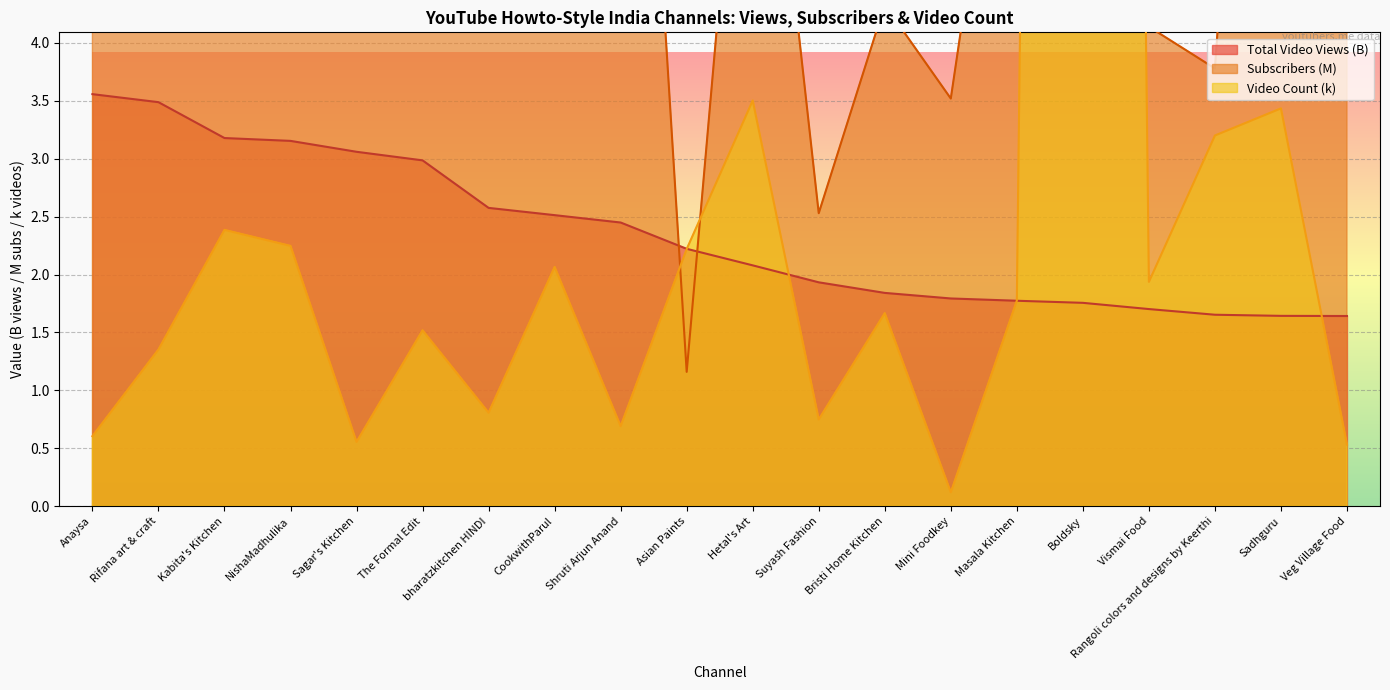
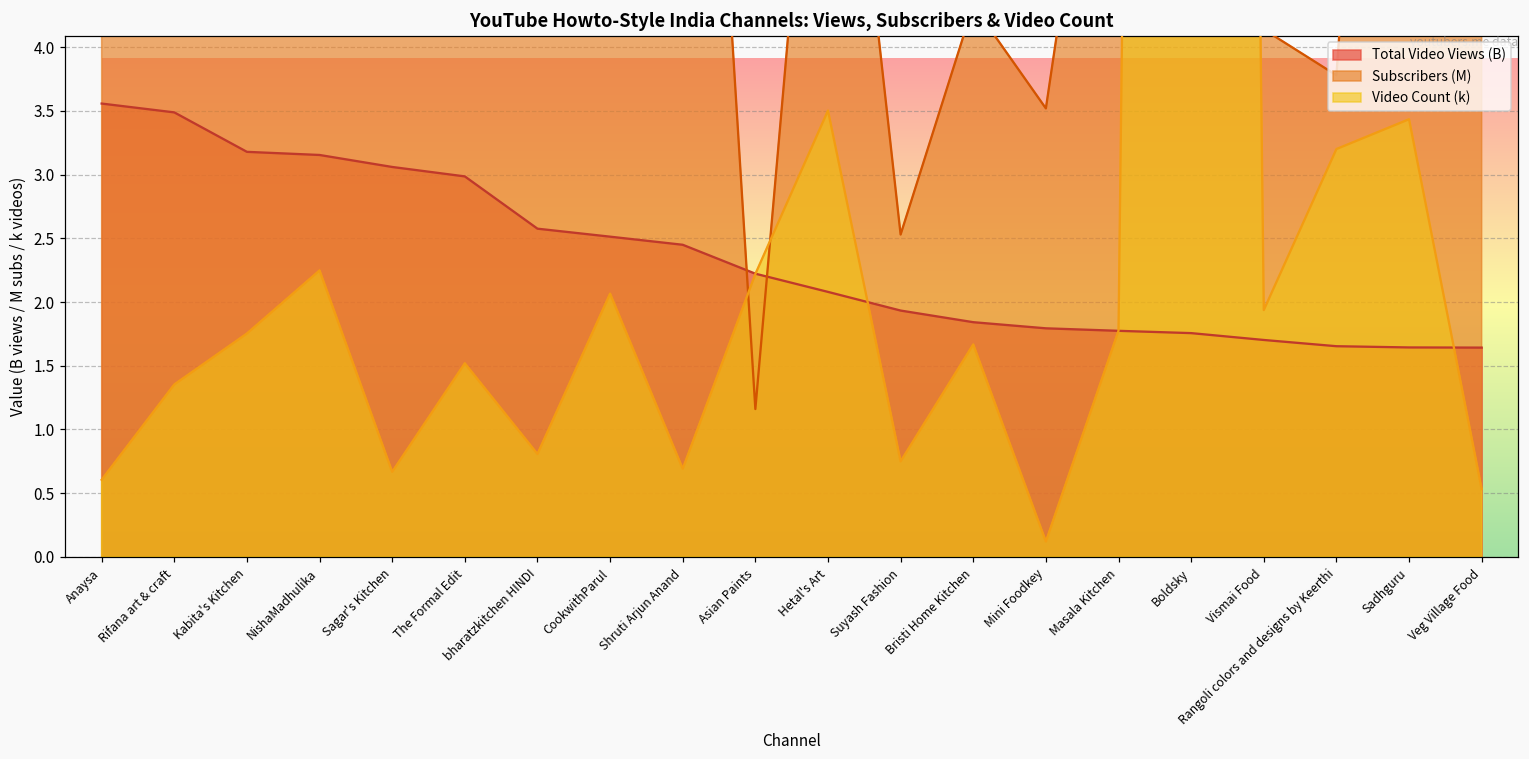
Video Count (k), Kabita's Kitchen: 2.39 -> 1.75
Video Count (k), Sagar's Kitchen: 0.56 -> 0.67
